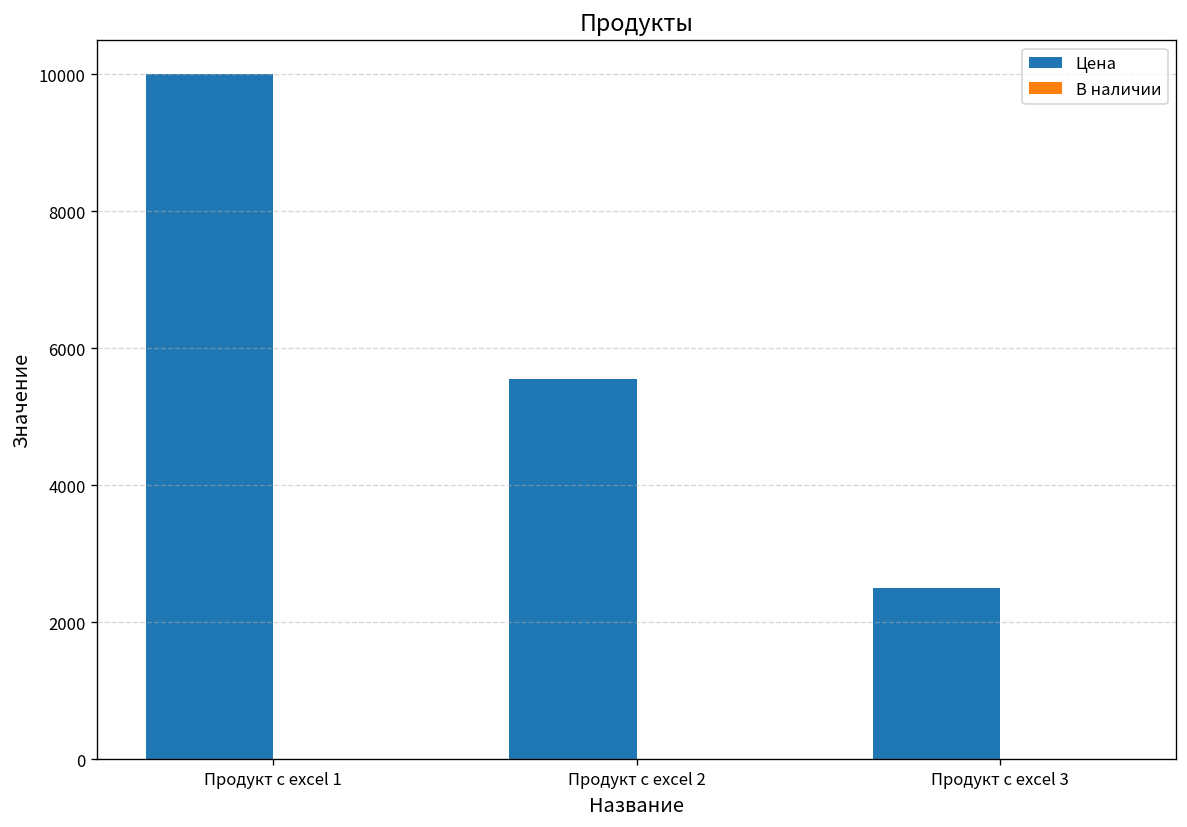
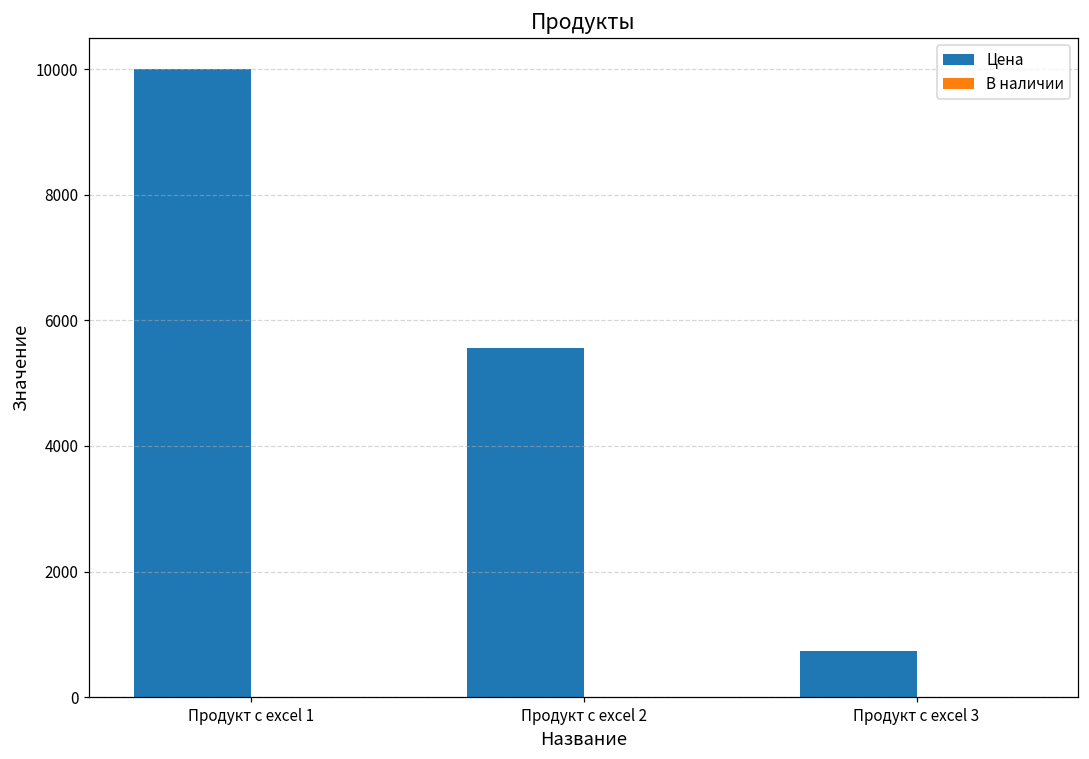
Цена, Продукт с excel 3: 2500 -> 700
